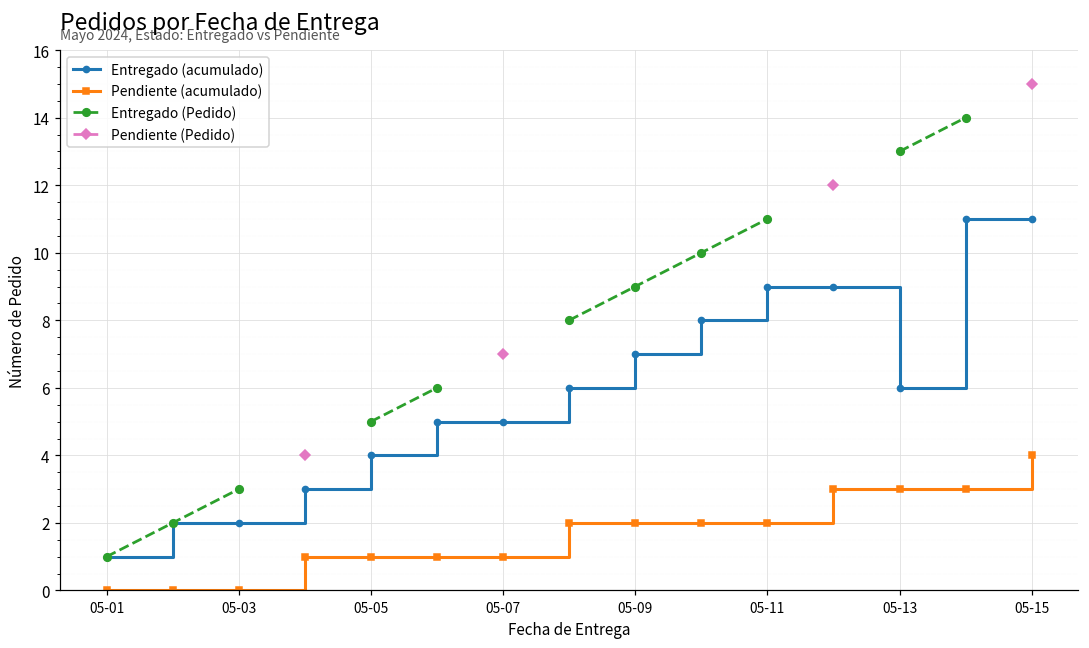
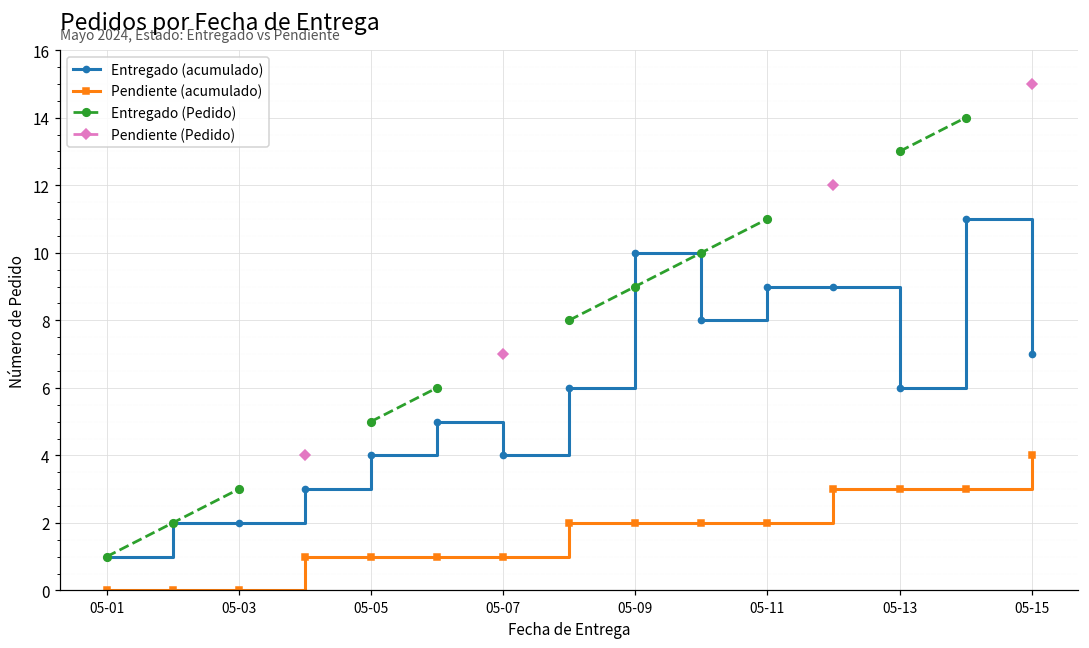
Entregado (acumulado), 05-07: 5 -> 4
Entregado (acumulado), 05-09: 7 -> 10
Entregado (acumulado), 05-15: 11 -> 7
